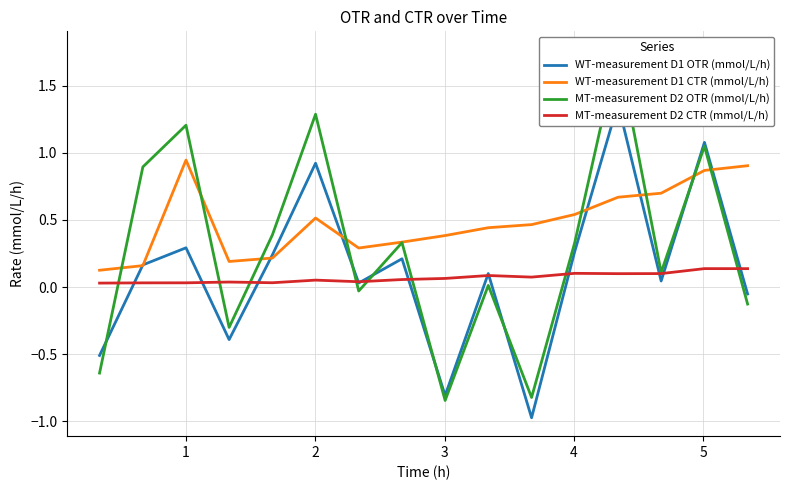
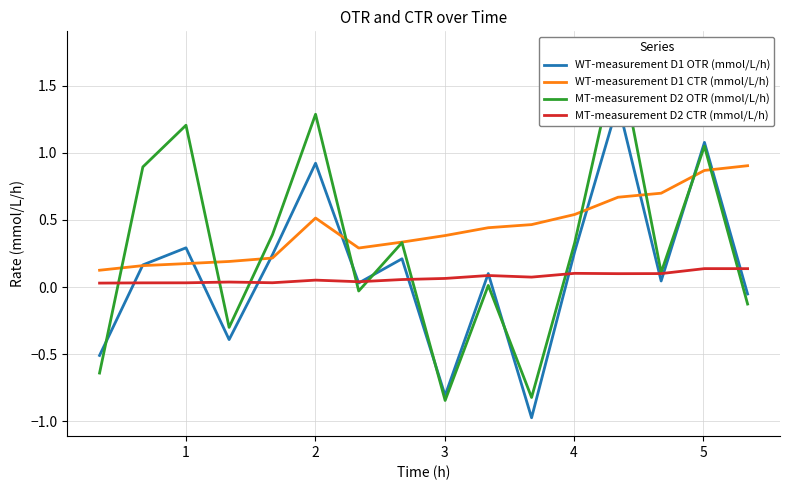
WT-measurement D1 CTR (mmol/L/h), 1: 0.95 -> 0.17
